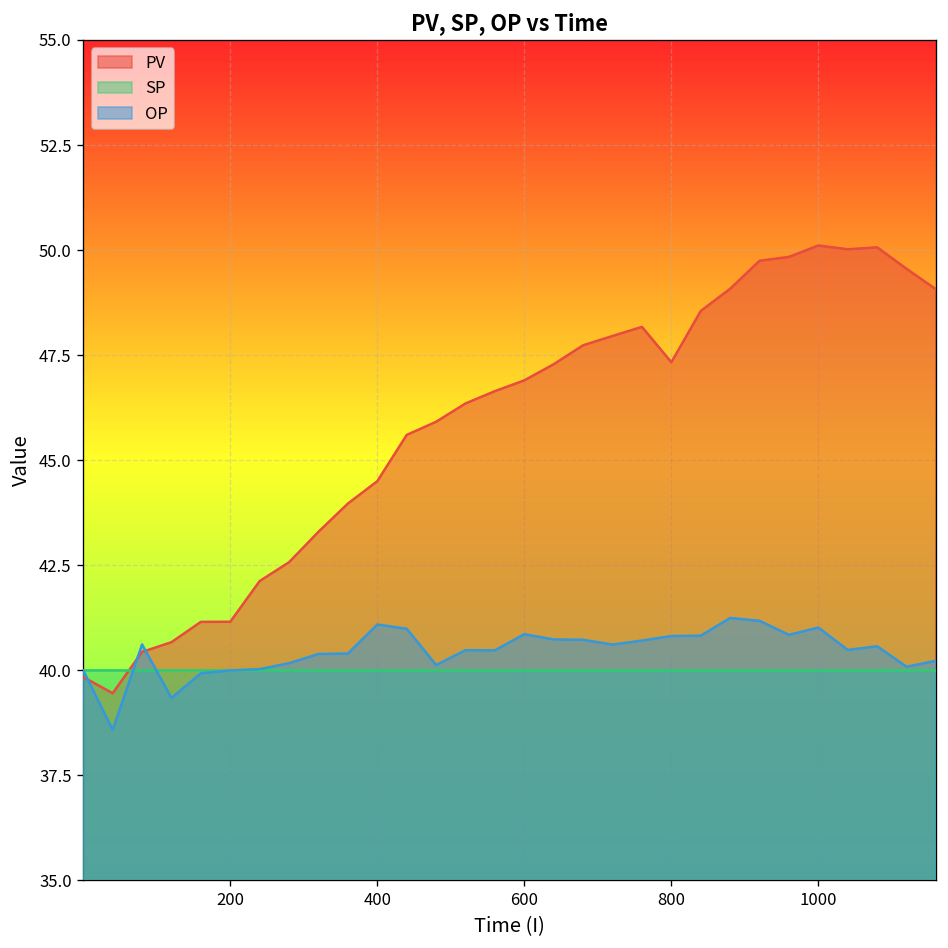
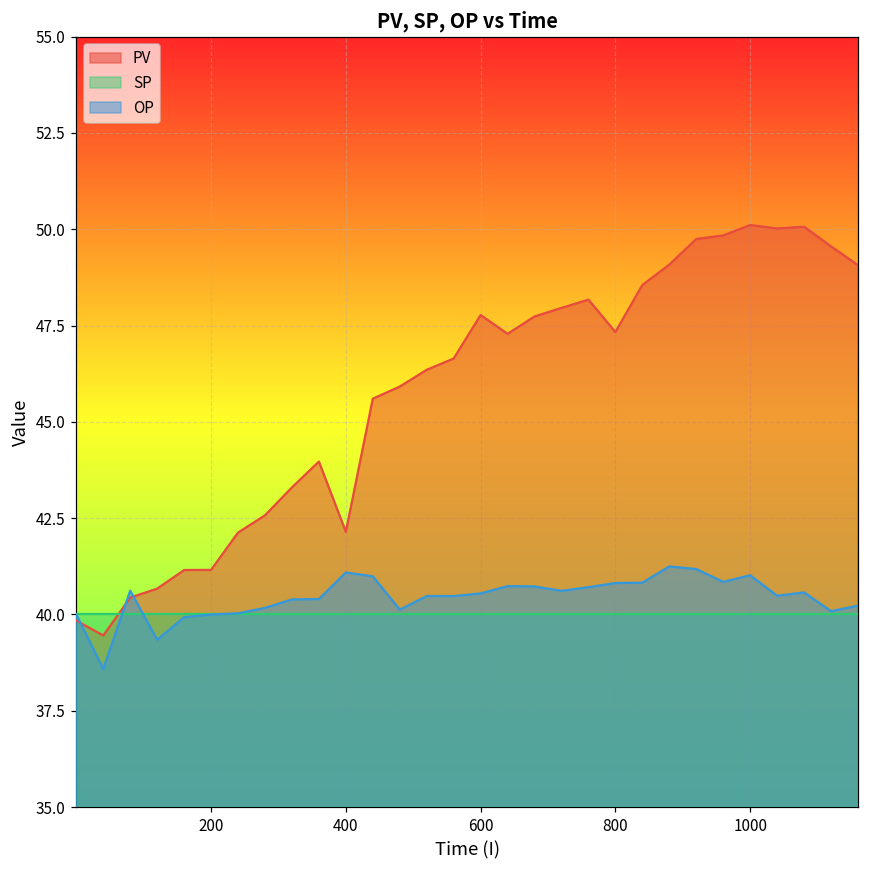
PV, 400: 44.5 -> 42.1
PV, 600: 46.9 -> 47.8
OP, 600: 40.9 -> 40.5
